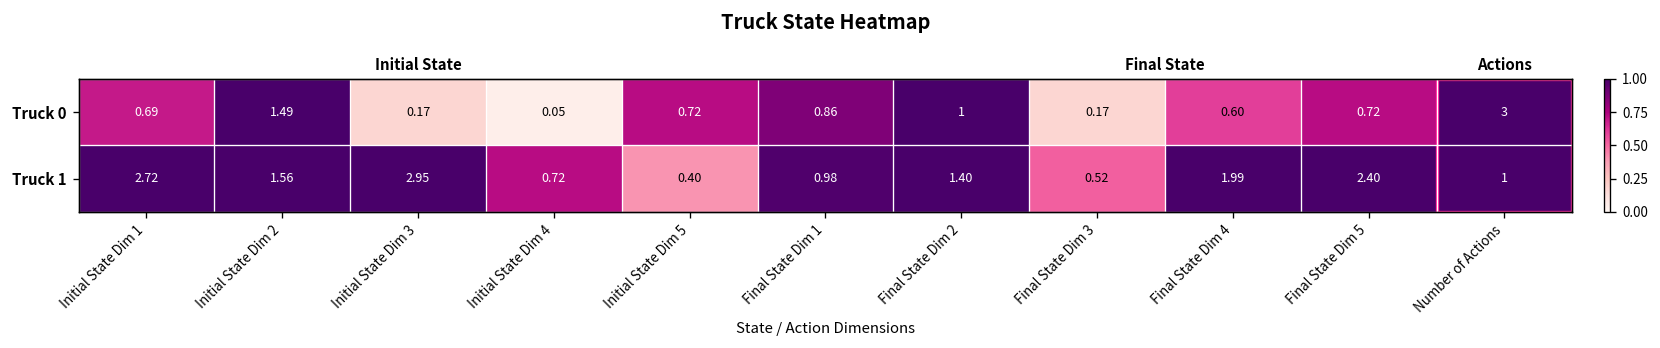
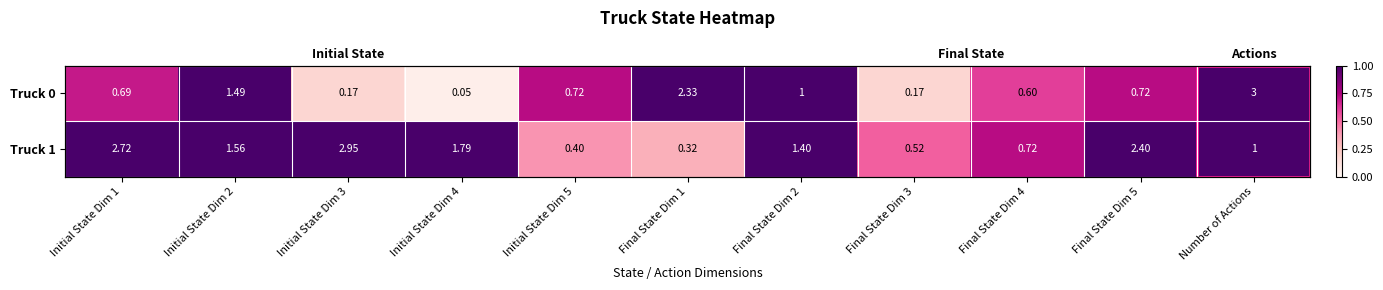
Truck 0, Final State Dim 1: 0.86 -> 2.33
Truck 1, Initial State Dim 4: 0.72 -> 1.79
Truck 1, Final State Dim 1: 0.98 -> 0.32
Truck 1, Final State Dim 4: 1.99 -> 0.72
